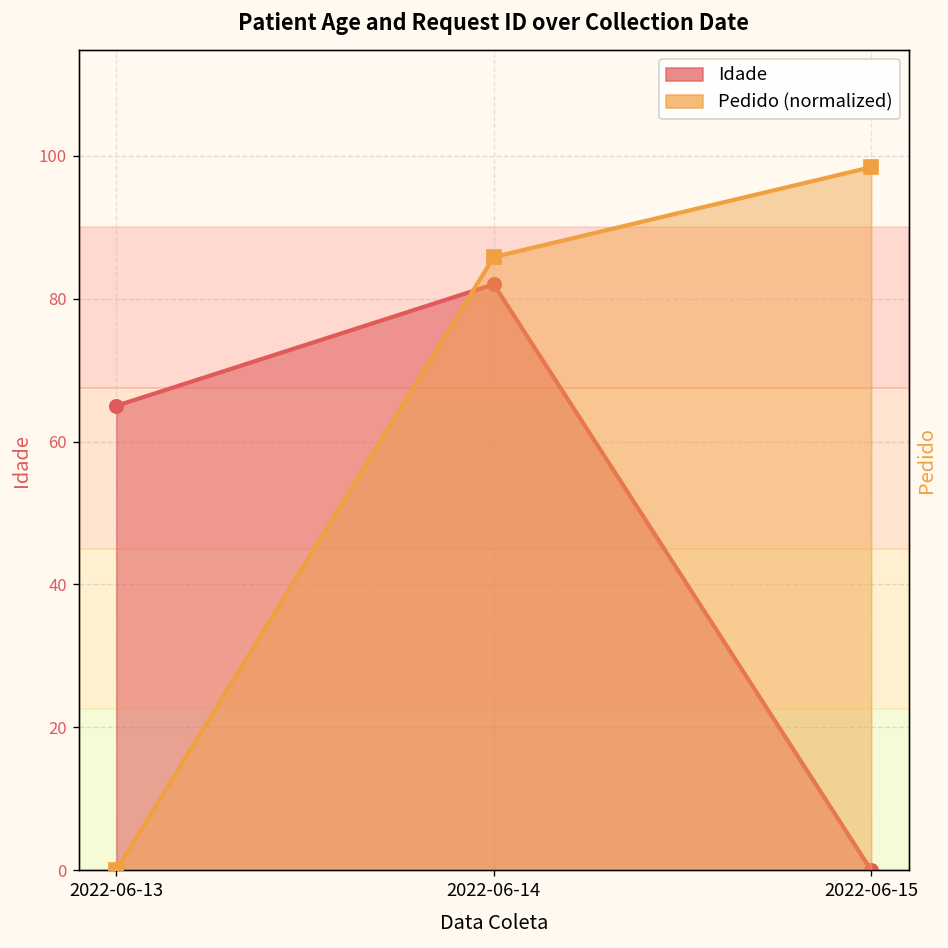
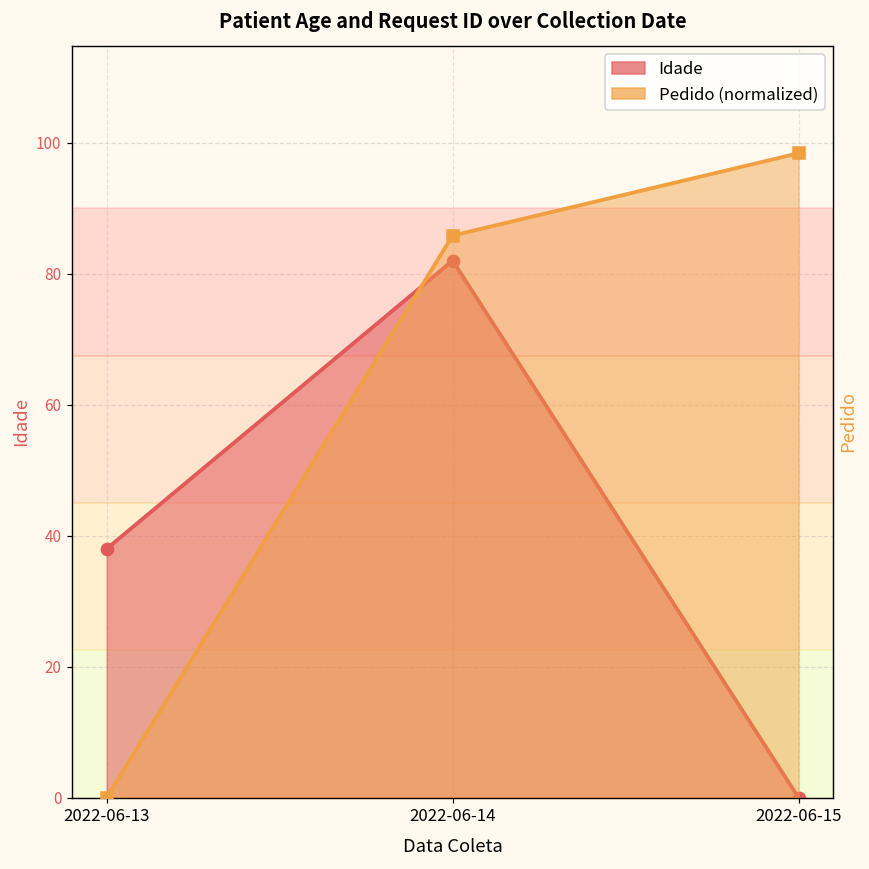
Idade, 2022-06-13: 65 -> 38
